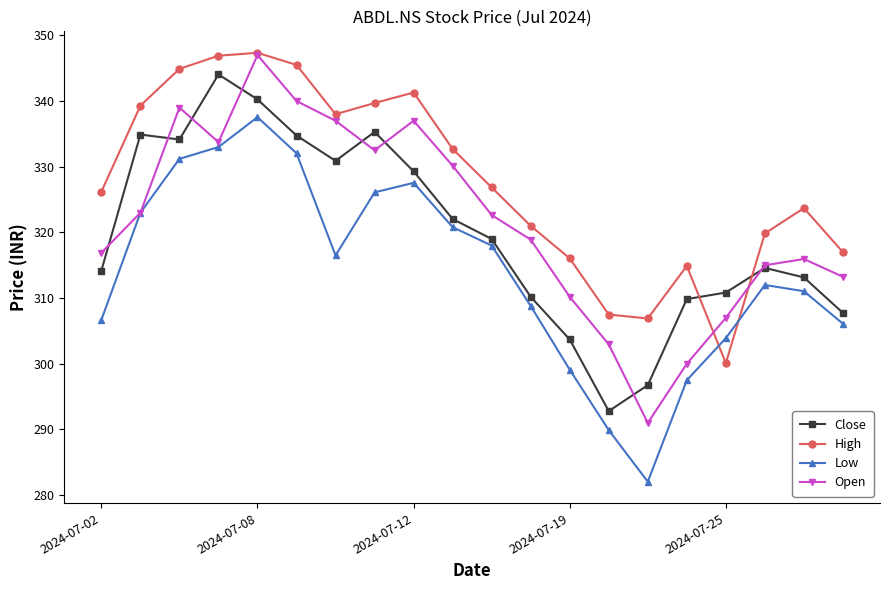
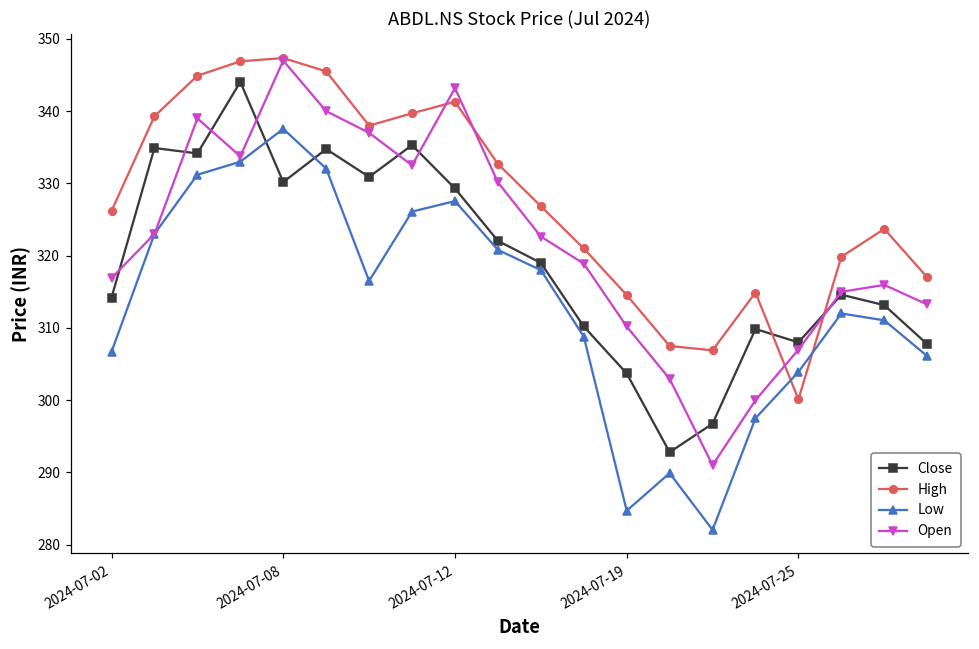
Close, 2024-07-08: 340 -> 330
Open, 2024-07-12: 337 -> 343
High, 2024-07-19: 316 -> 315
Low, 2024-07-19: 299 -> 285
Close, 2024-07-25: 311 -> 308
